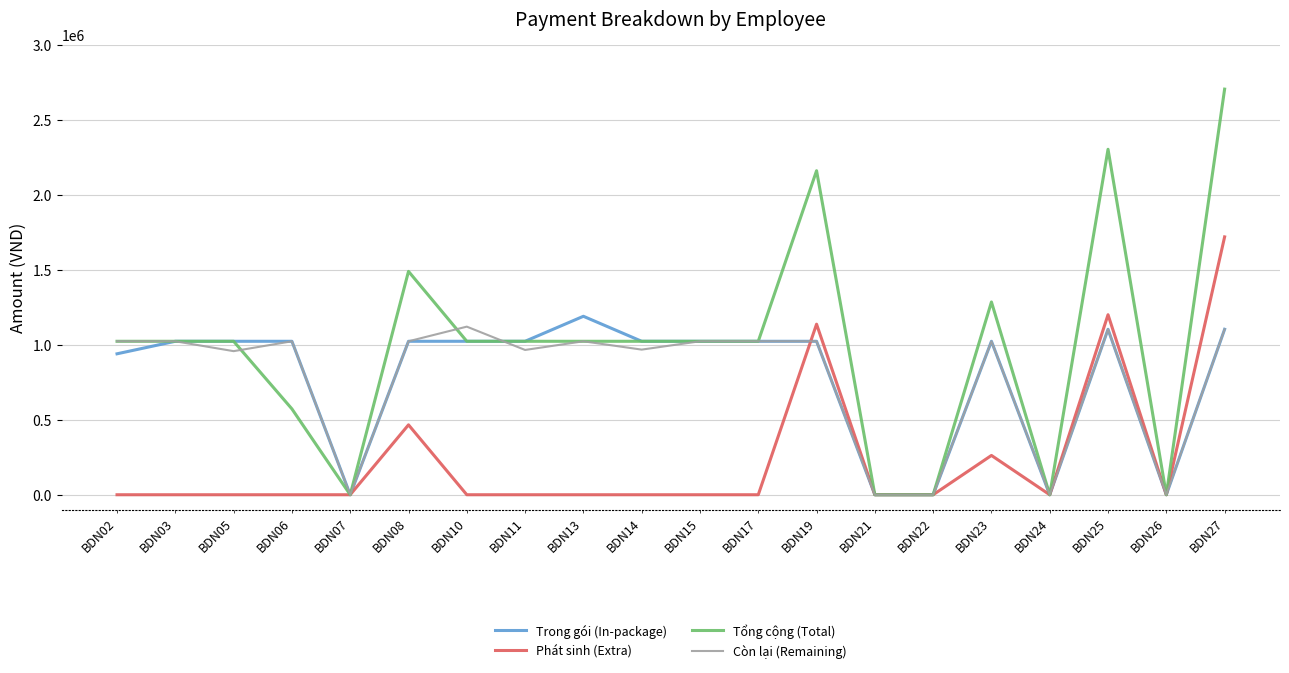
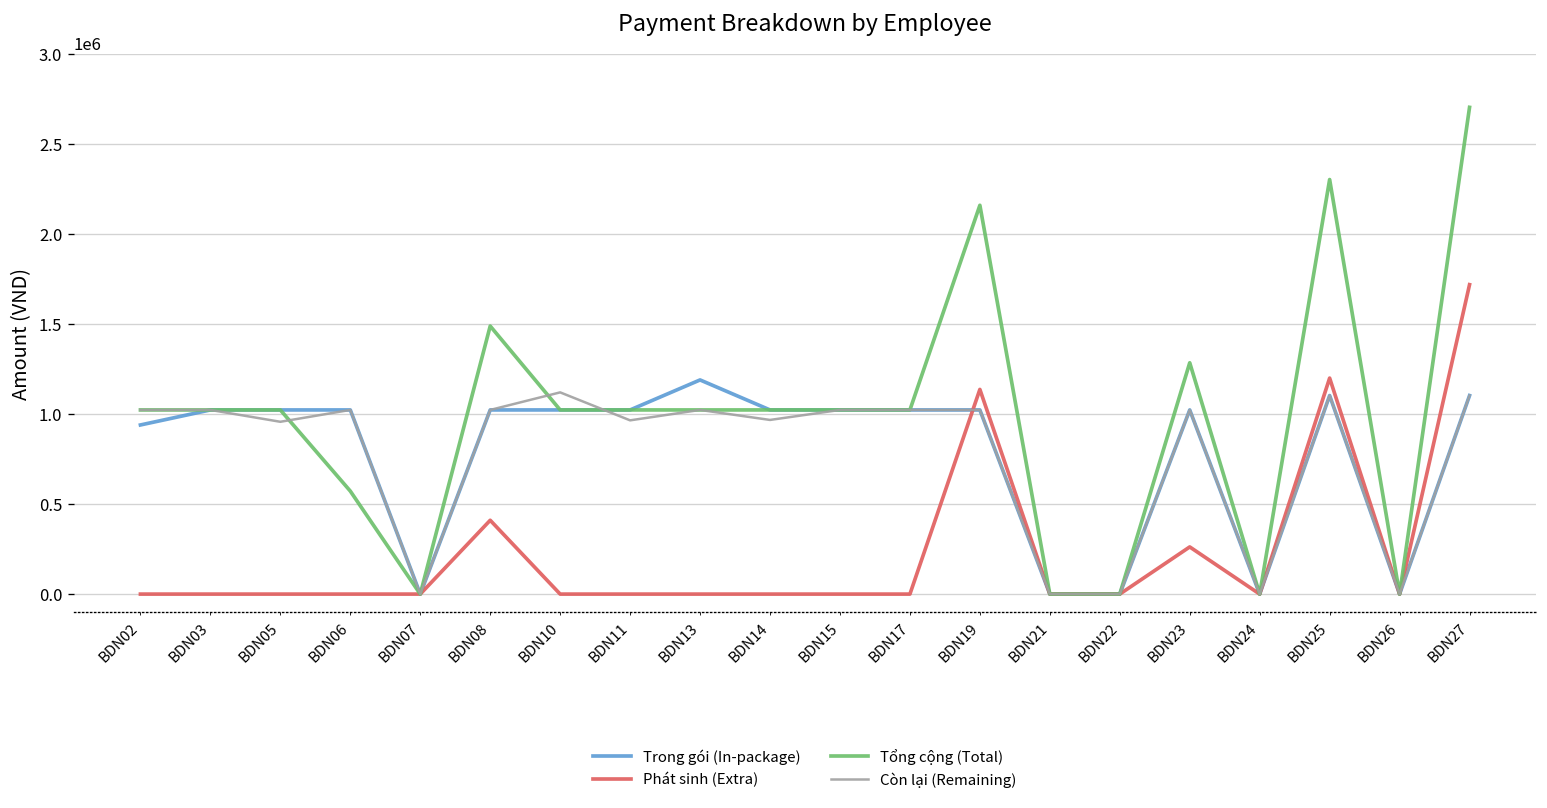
Phát sinh (Extra), BDN08: 470000 -> 410000
